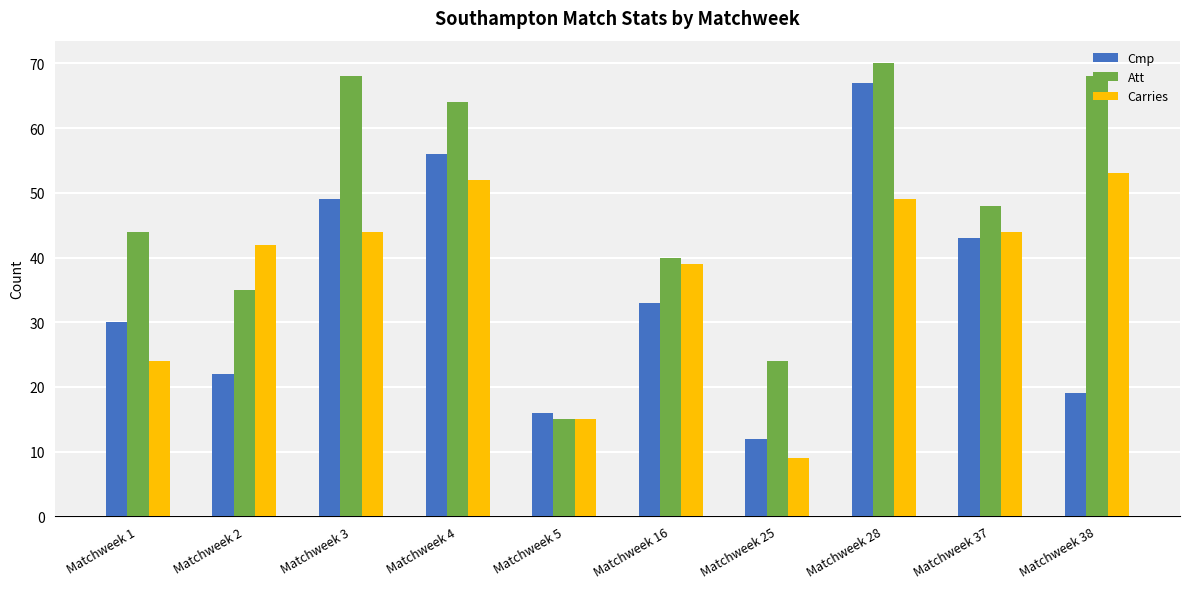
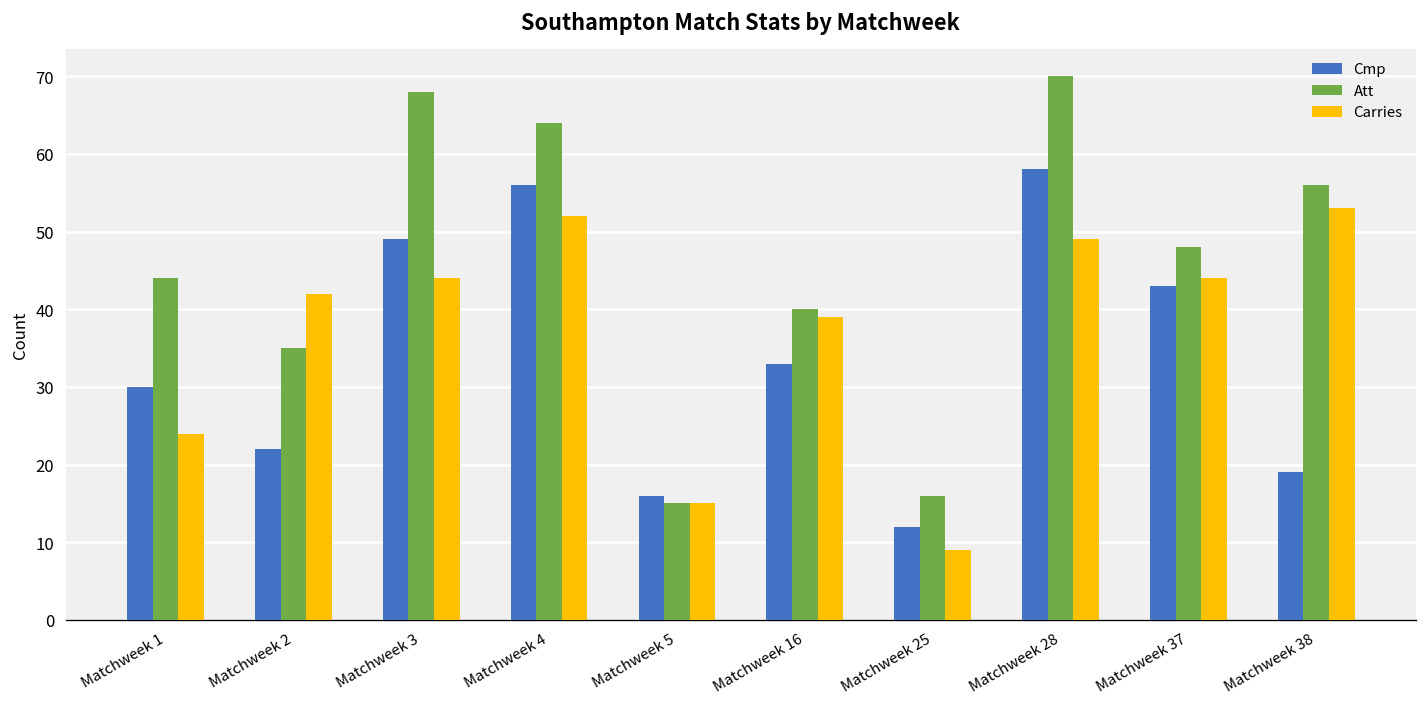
Att, Matchweek 25: 24 -> 16
Cmp, Matchweek 28: 67 -> 58
Att, Matchweek 38: 68 -> 56
